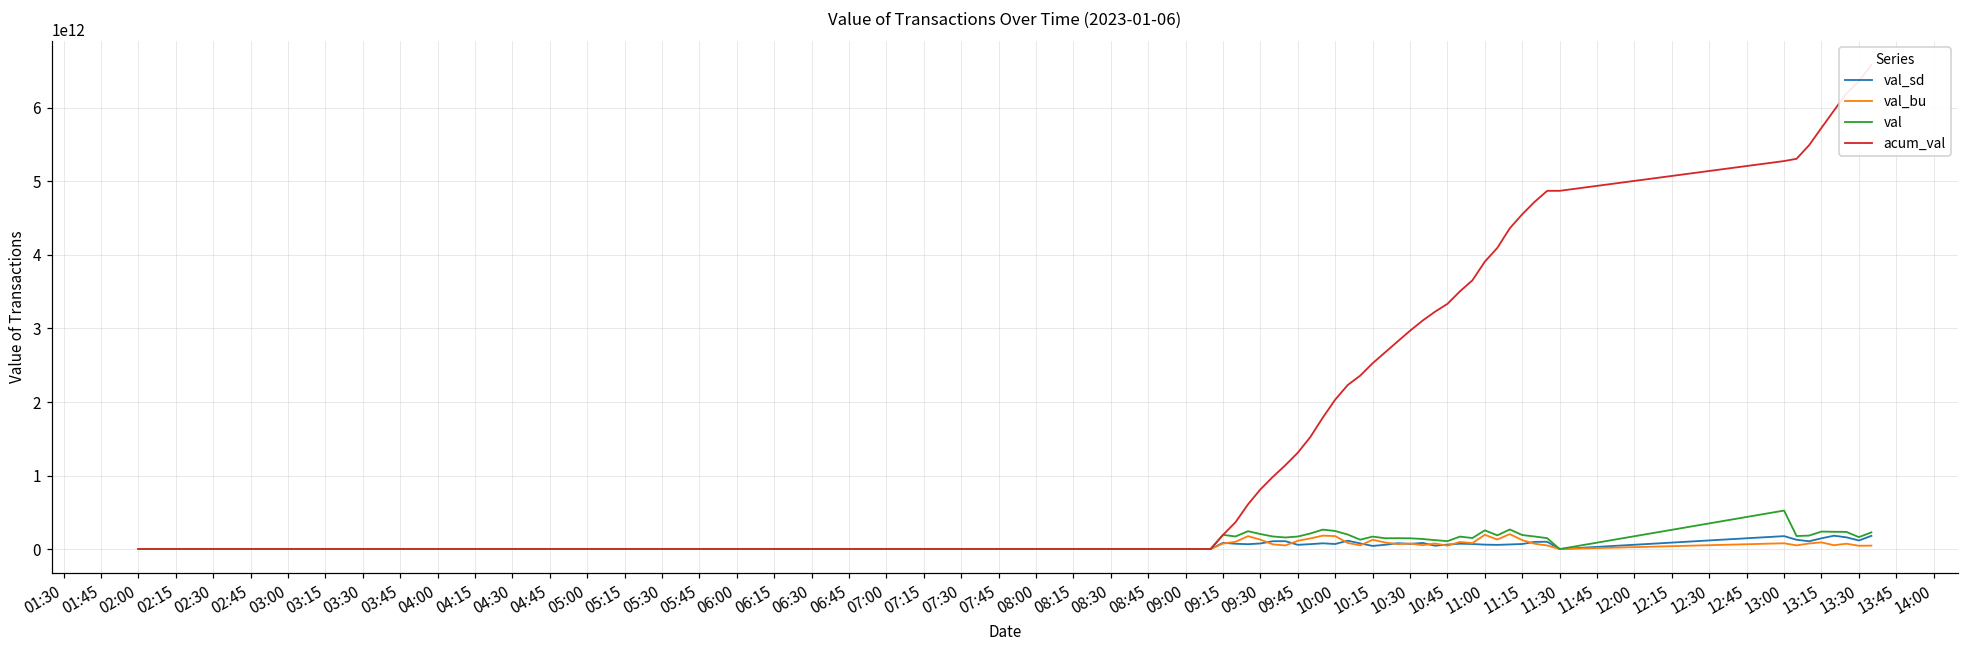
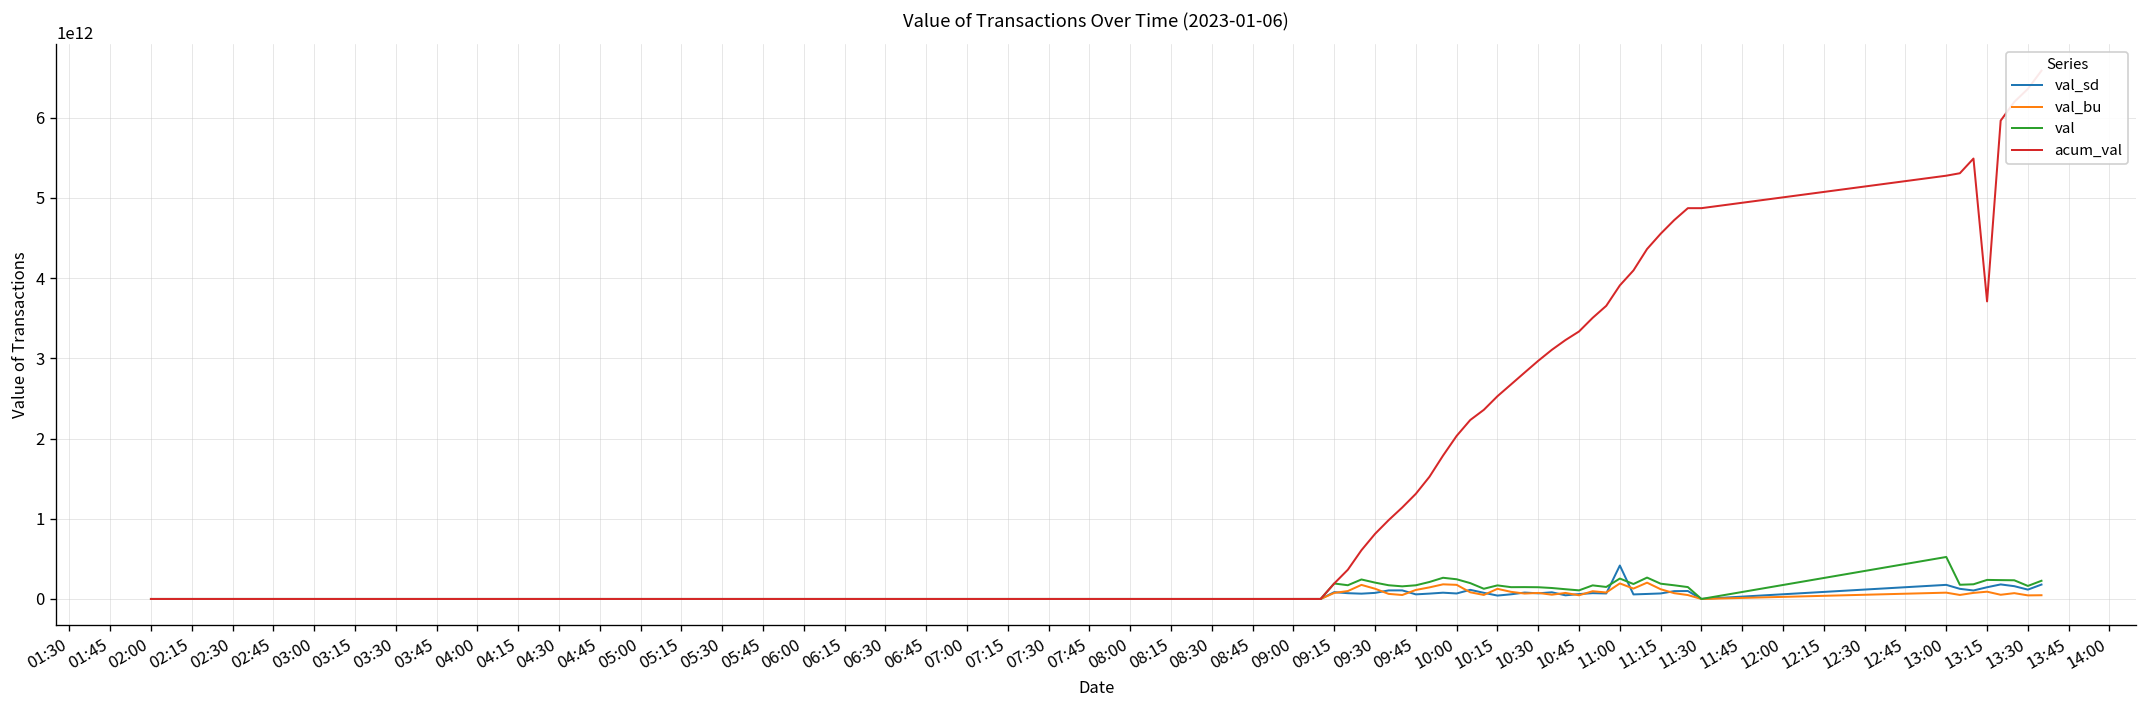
val_sd, 11:00: 100000000000 -> 400000000000
acum_val, 13:15: 5700000000000 -> 3700000000000
